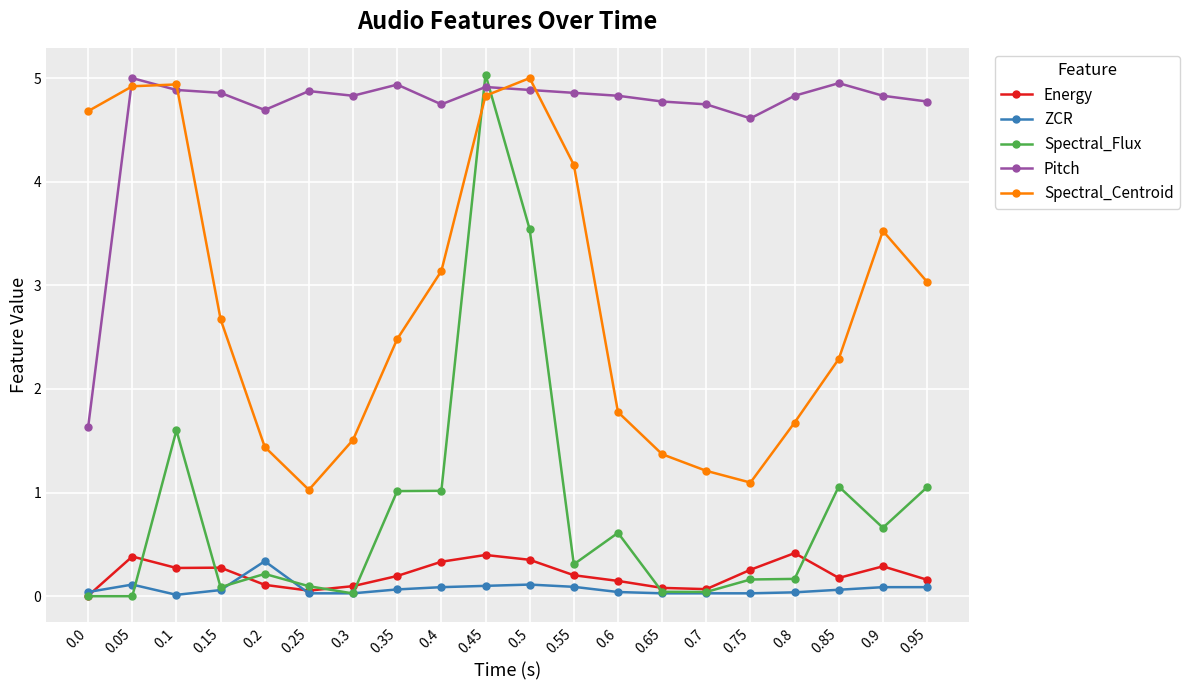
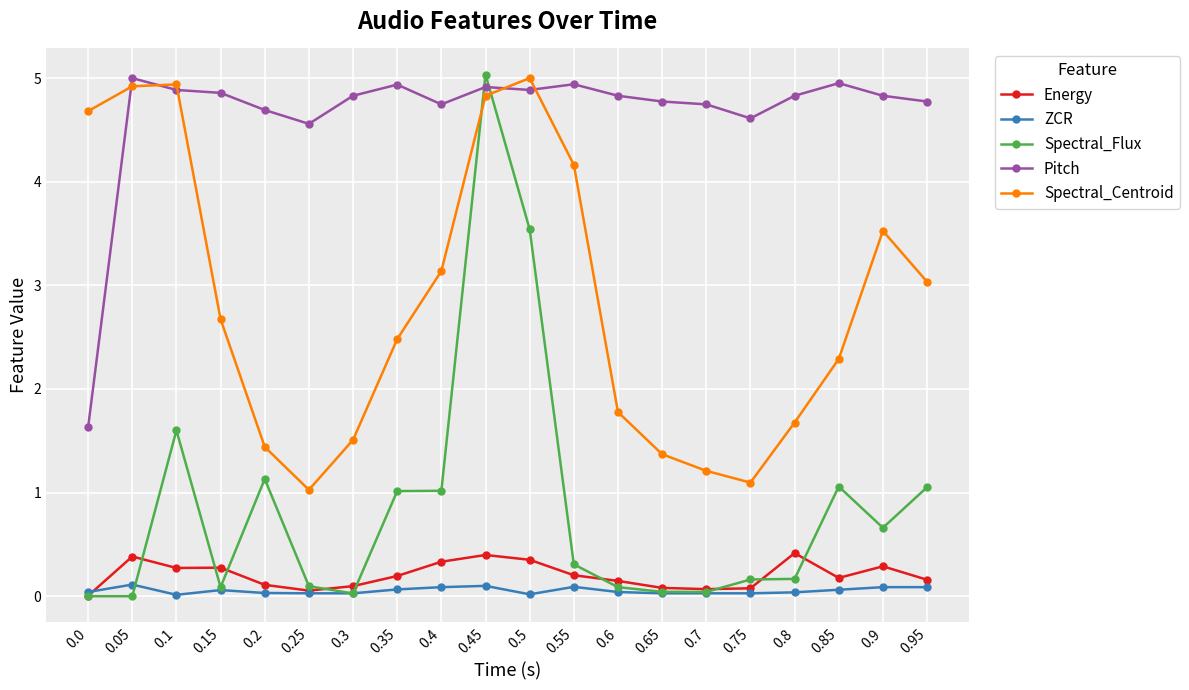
ZCR, 0.2: 0.34 -> 0.03
Spectral_Flux, 0.2: 0.22 -> 1.13
Pitch, 0.25: 4.87 -> 4.56
ZCR, 0.5: 0.11 -> 0.02
Pitch, 0.55: 4.86 -> 4.94
Spectral_Flux, 0.6: 0.61 -> 0.09
Energy, 0.75: 0.26 -> 0.08
